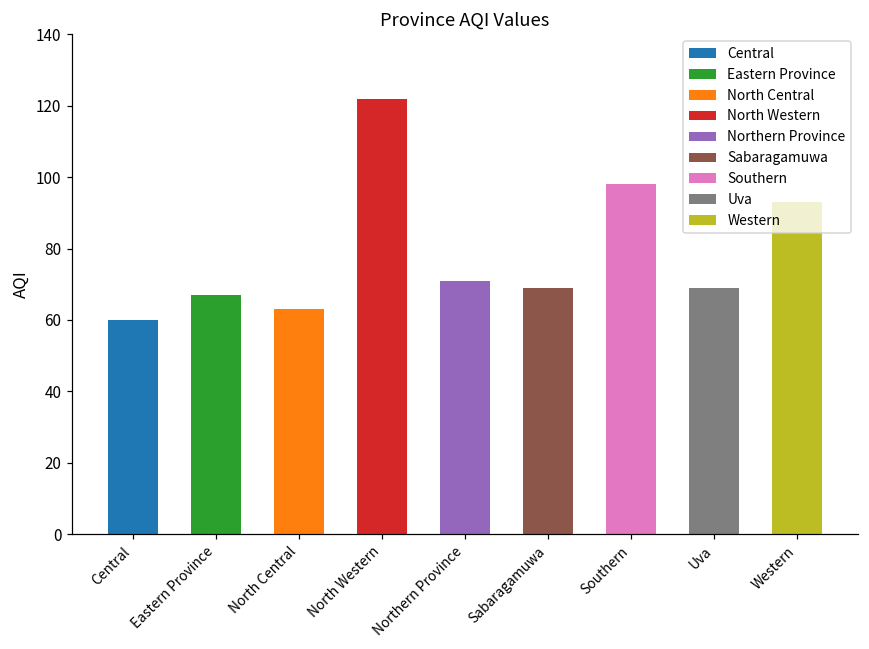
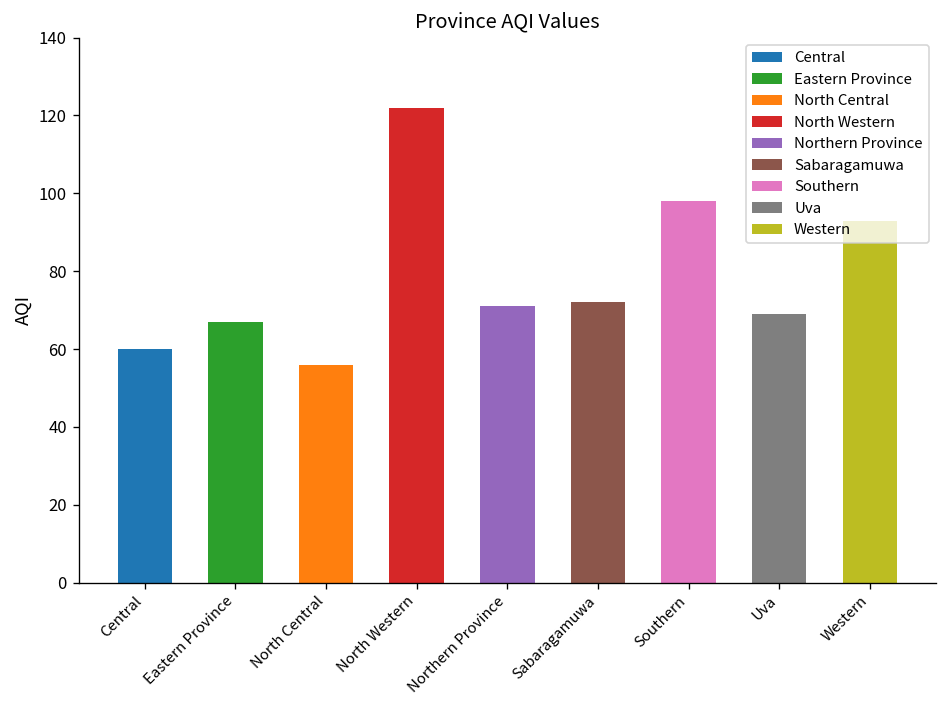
North Central: 63 -> 56
Sabaragamuwa: 69 -> 72
